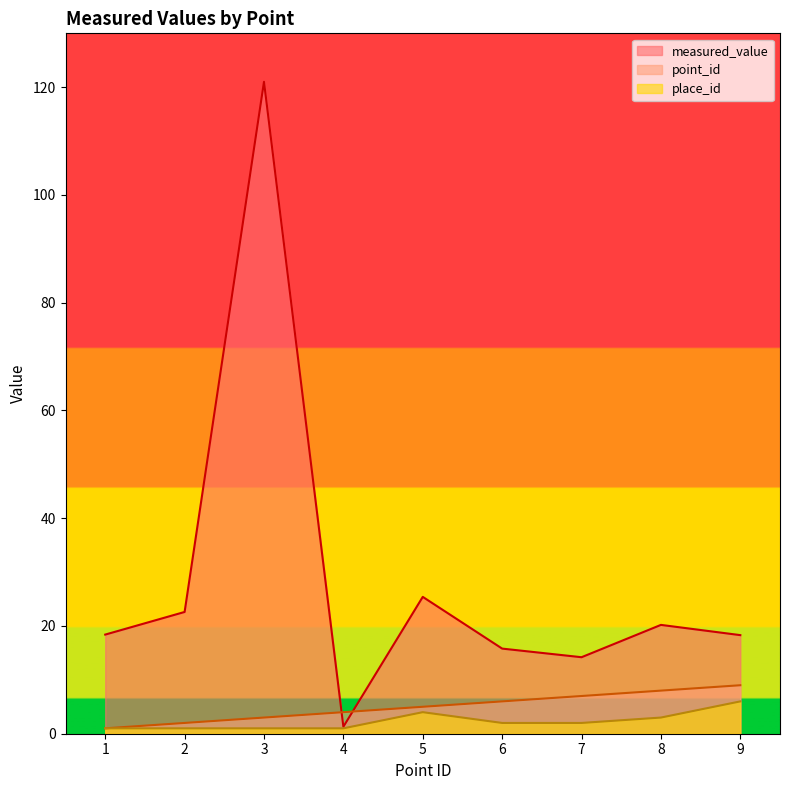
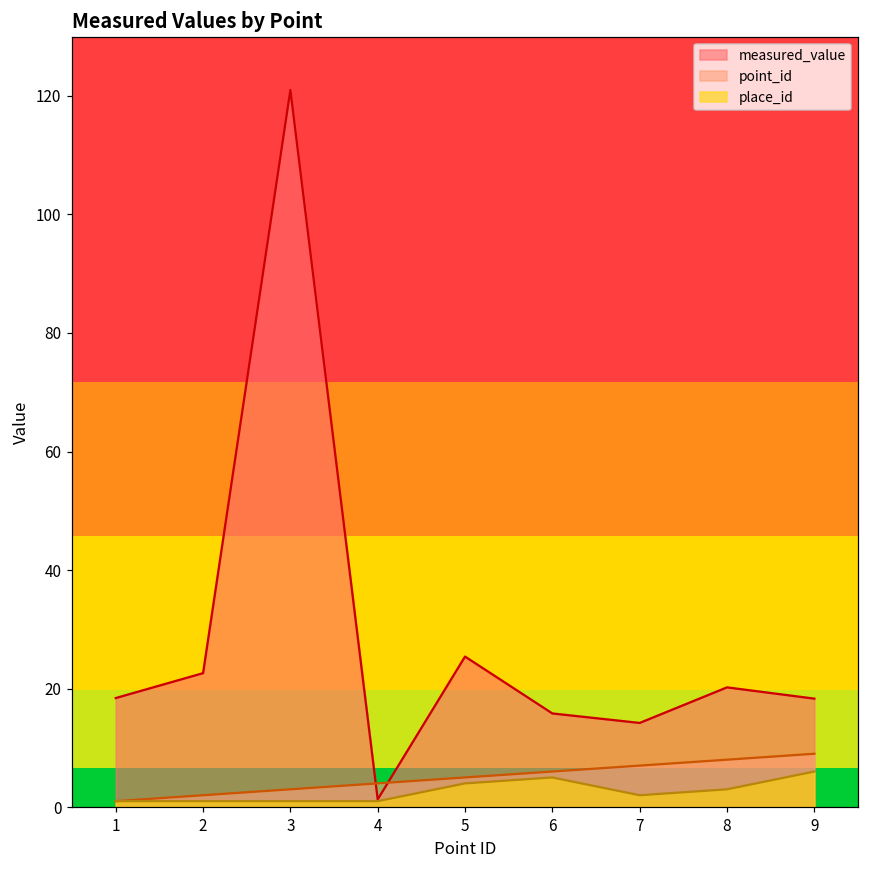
place_id, 6: 2 -> 5
